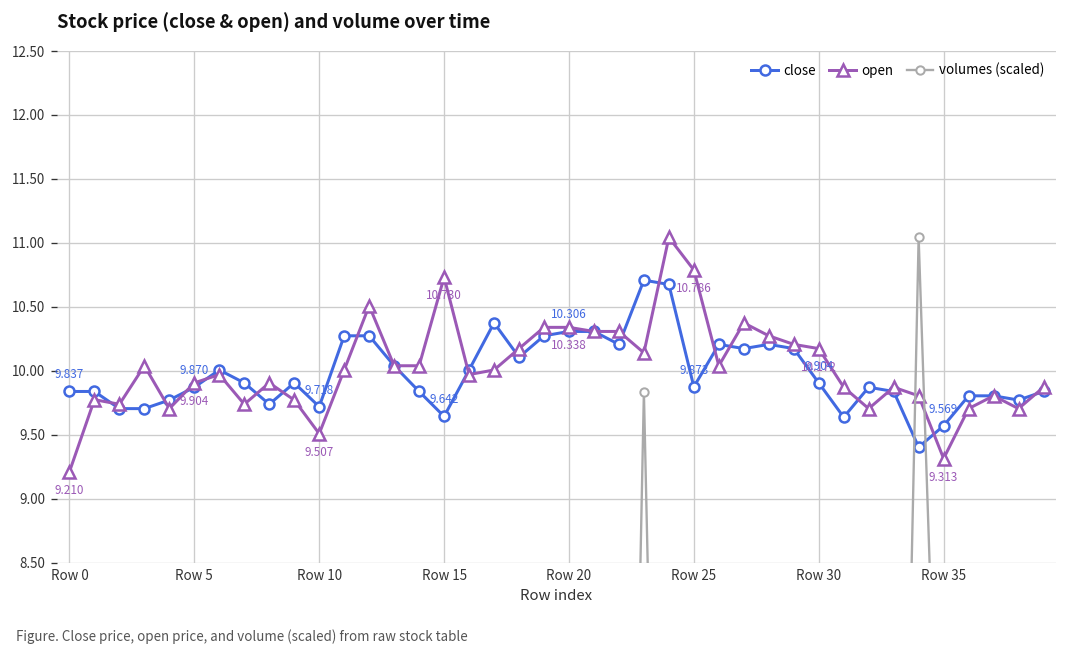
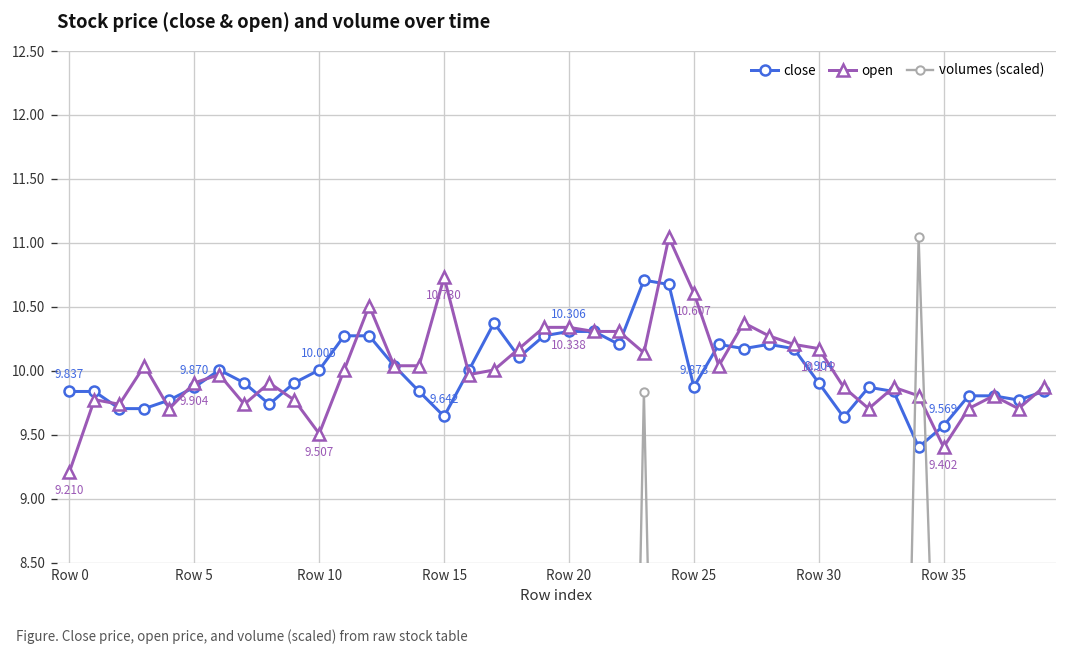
close, Row 10: 9.718 -> 10.005
open, Row 25: 10.786 -> 10.607
open, Row 35: 9.313 -> 9.402
